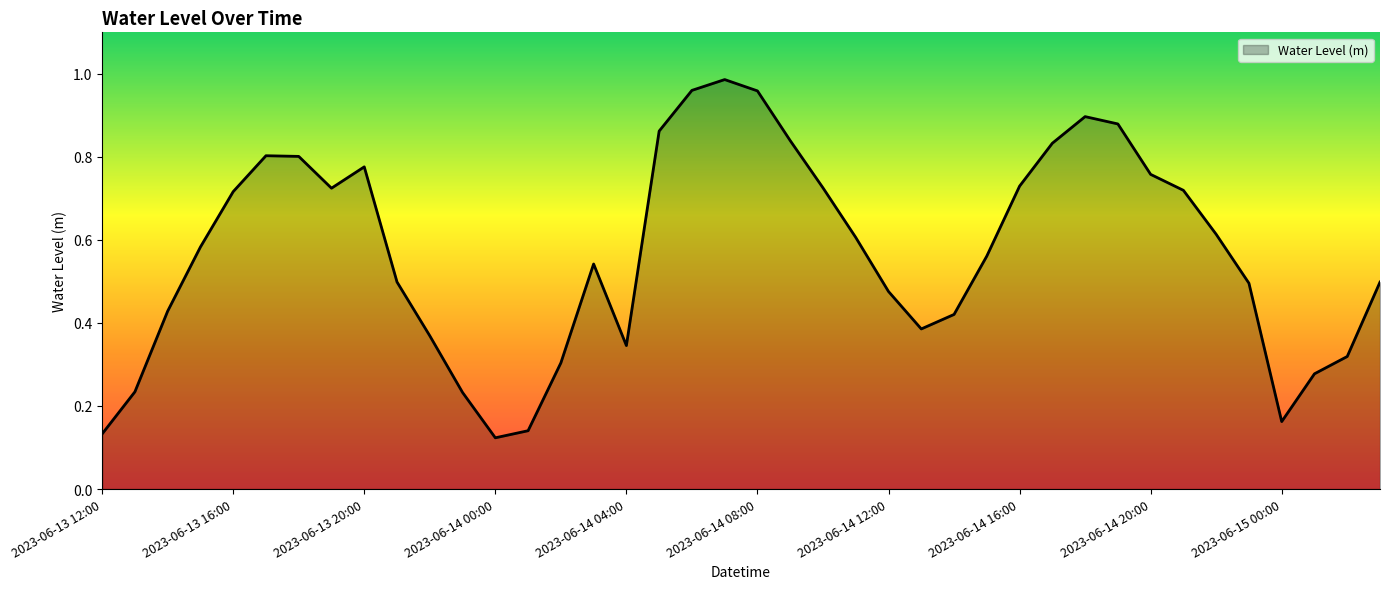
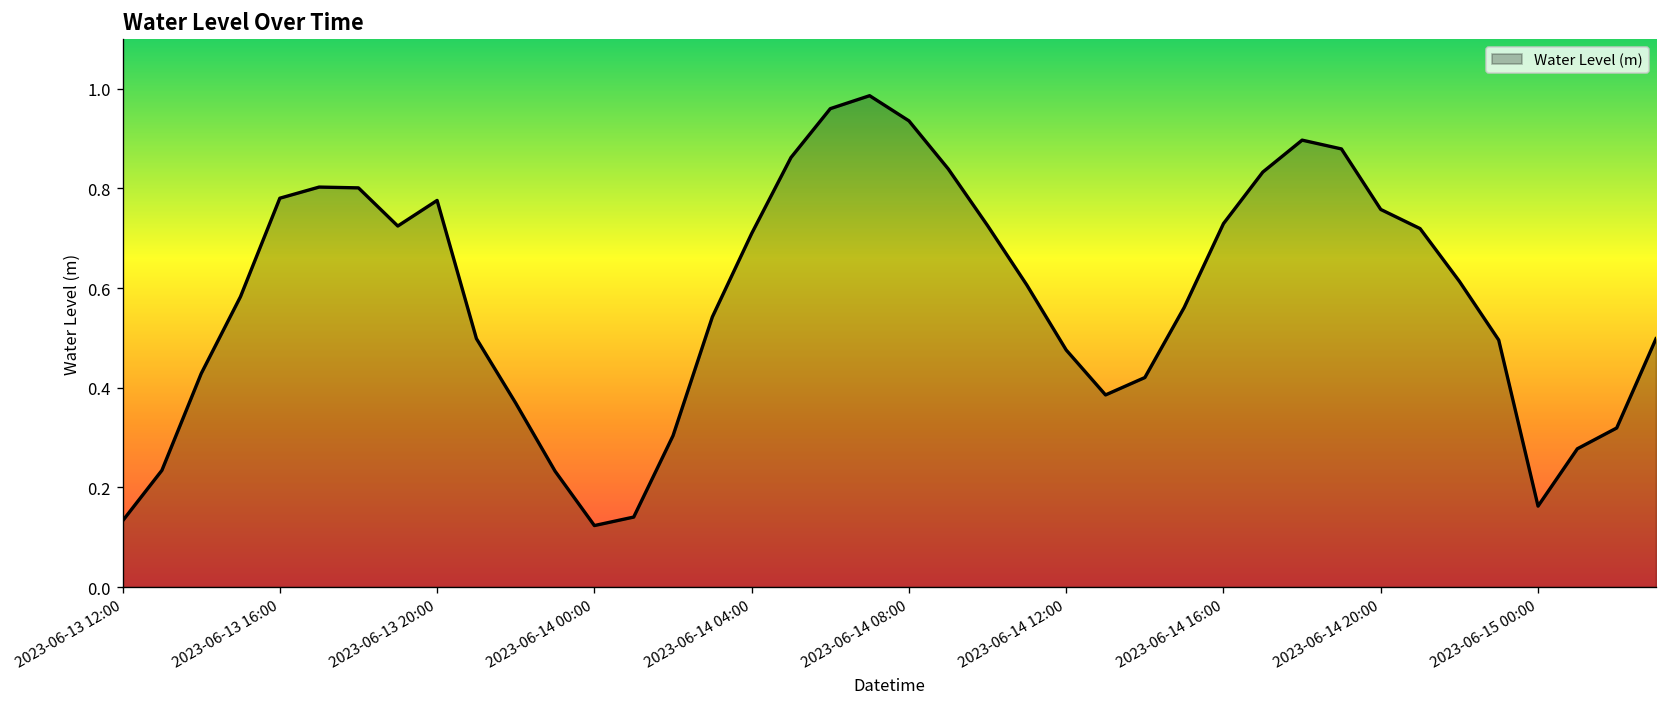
2023-06-13 16:00: 0.72 -> 0.78
2023-06-14 04:00: 0.35 -> 0.71
2023-06-14 08:00: 0.96 -> 0.94
